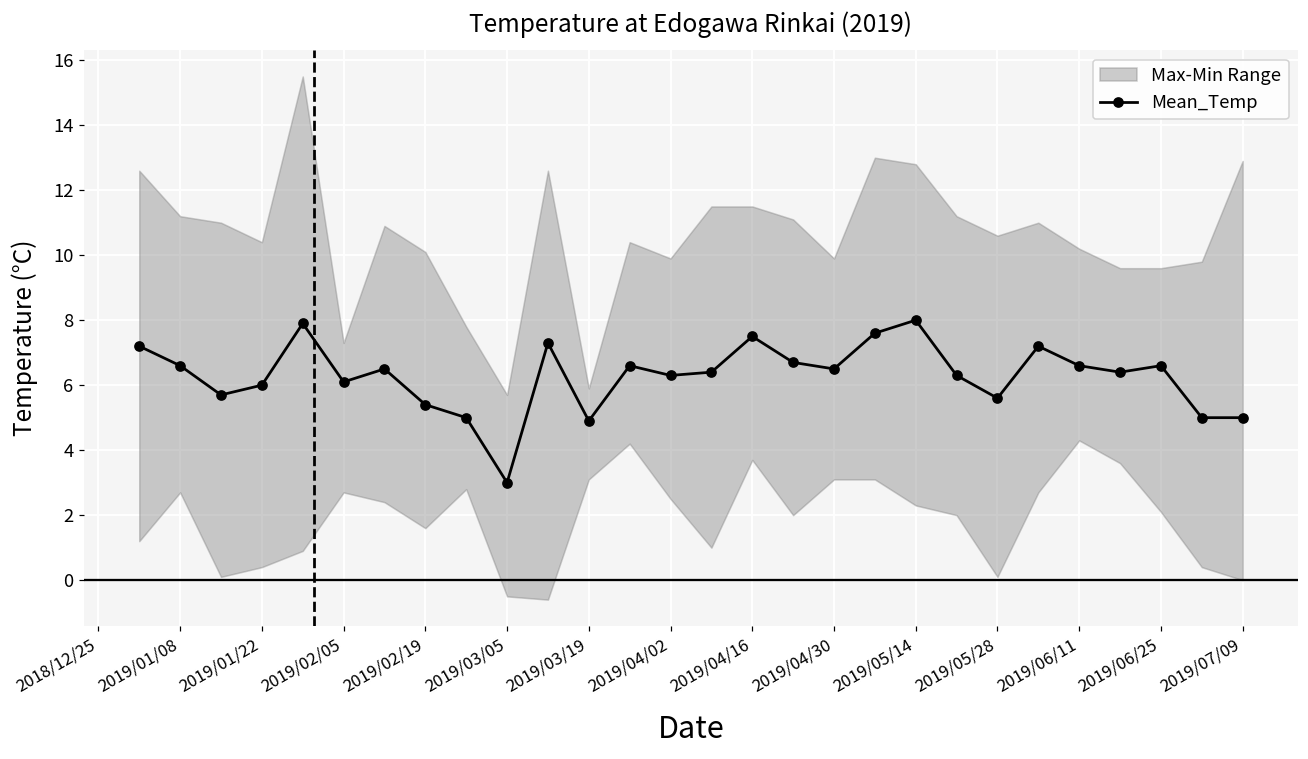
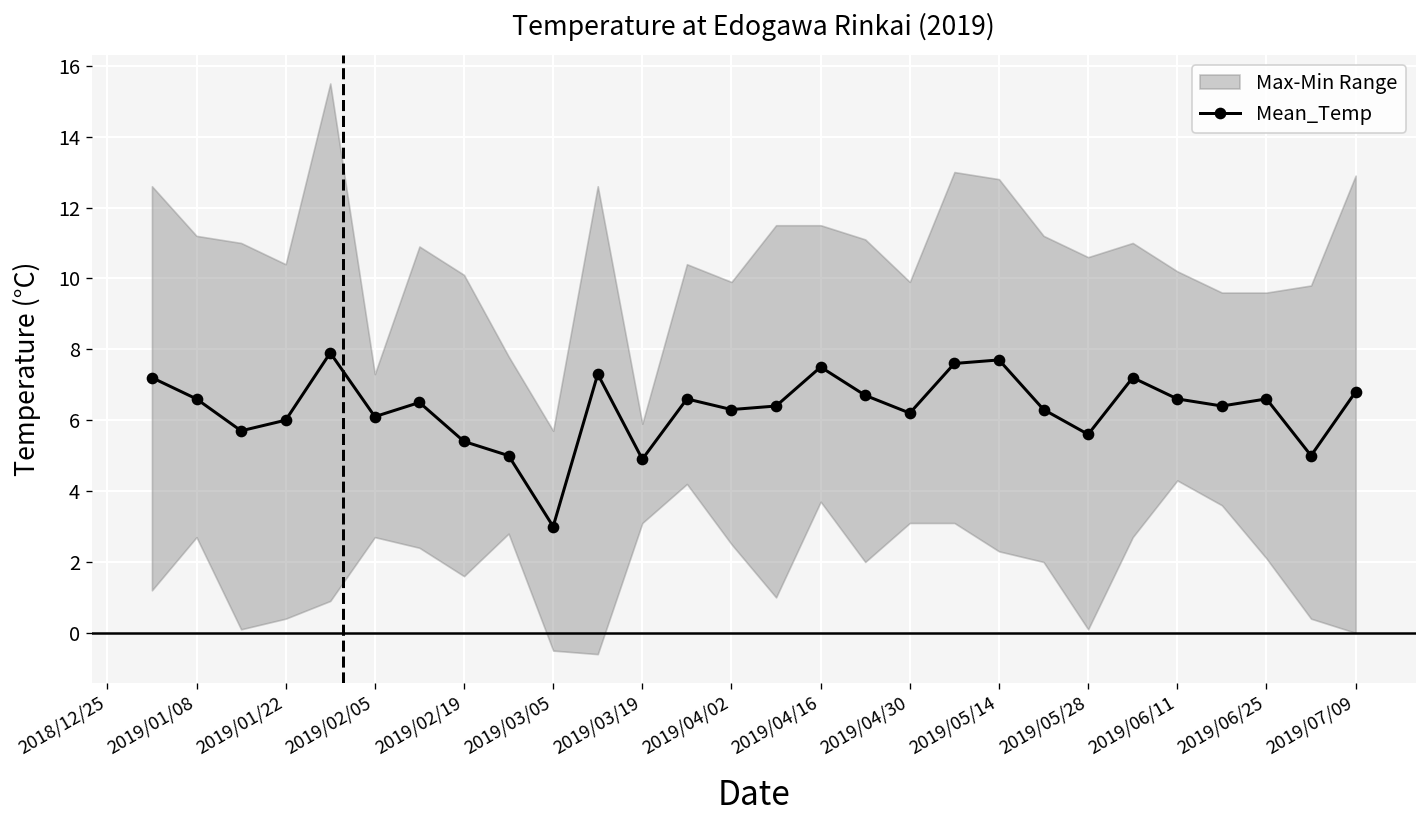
Mean_Temp, 2019/04/30: 6.5 -> 6.2
Mean_Temp, 2019/05/14: 8.0 -> 7.7
Mean_Temp, 2019/07/09: 5.0 -> 6.8
